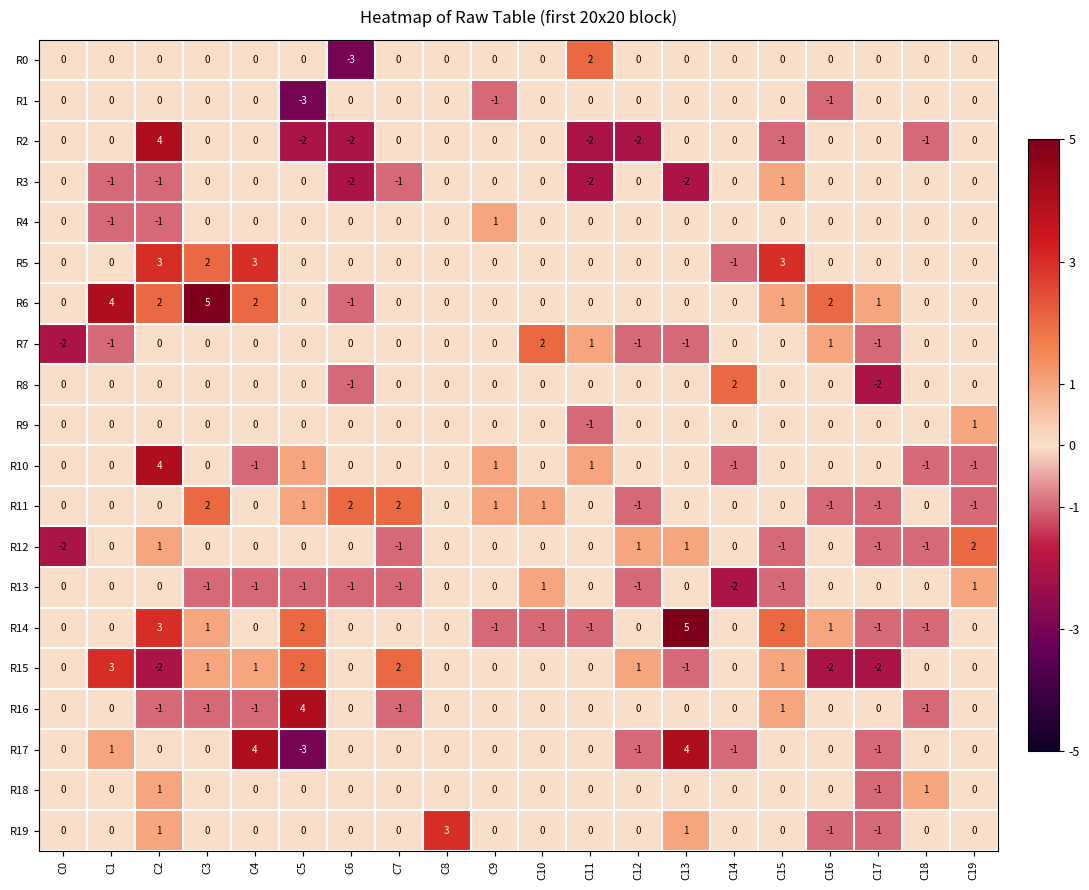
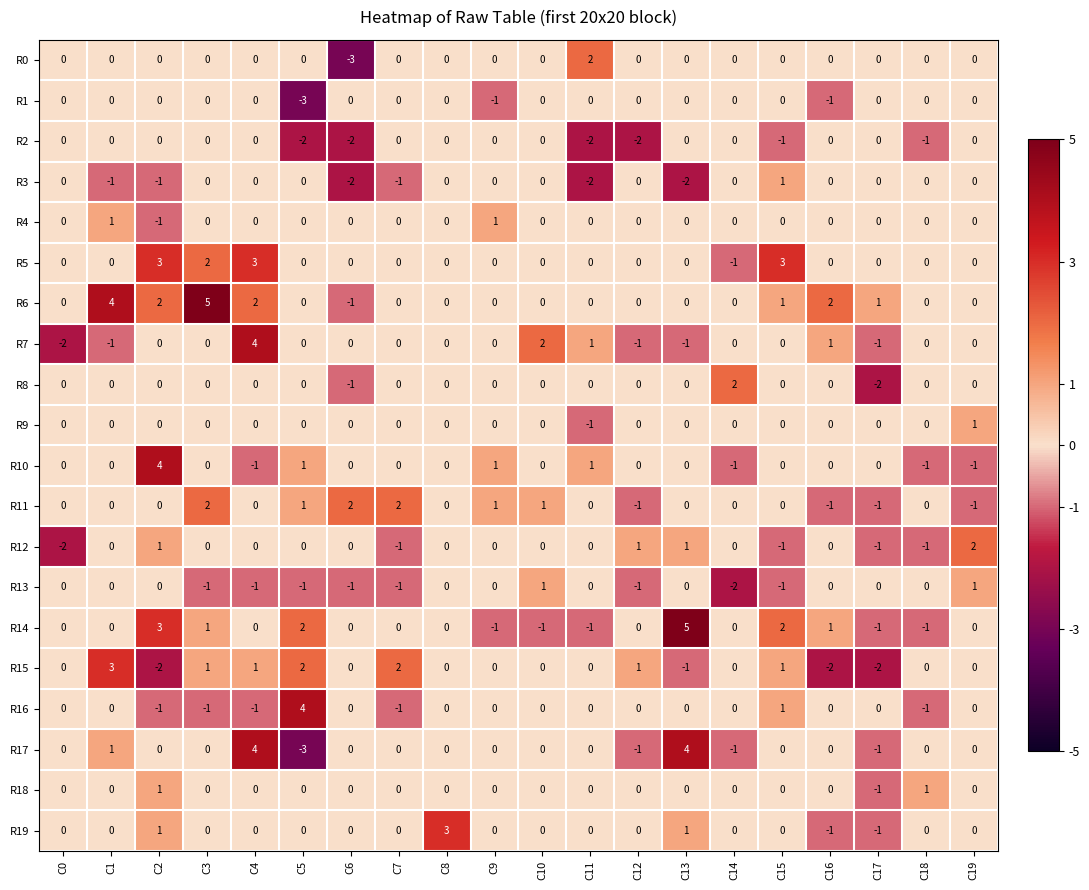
R2, C2: 4 -> 0
R4, C1: -1 -> 1
R7, C4: 0 -> 4
